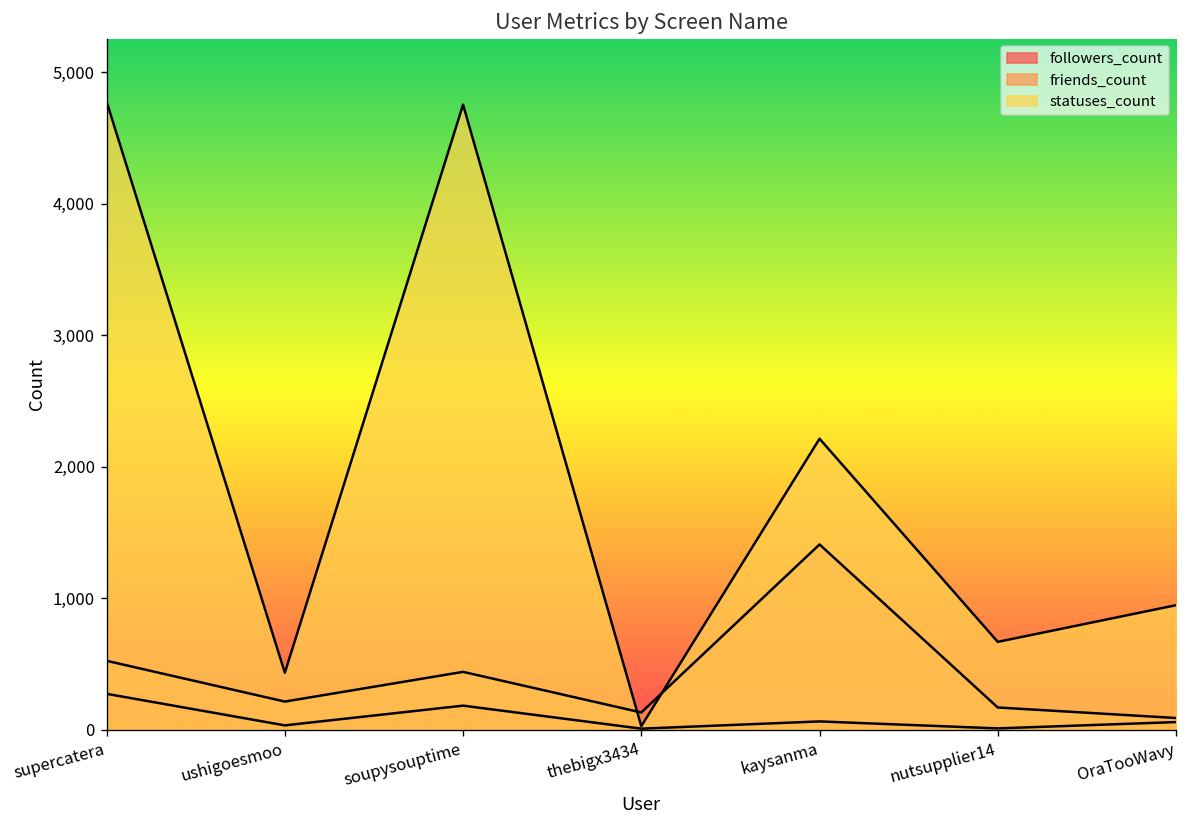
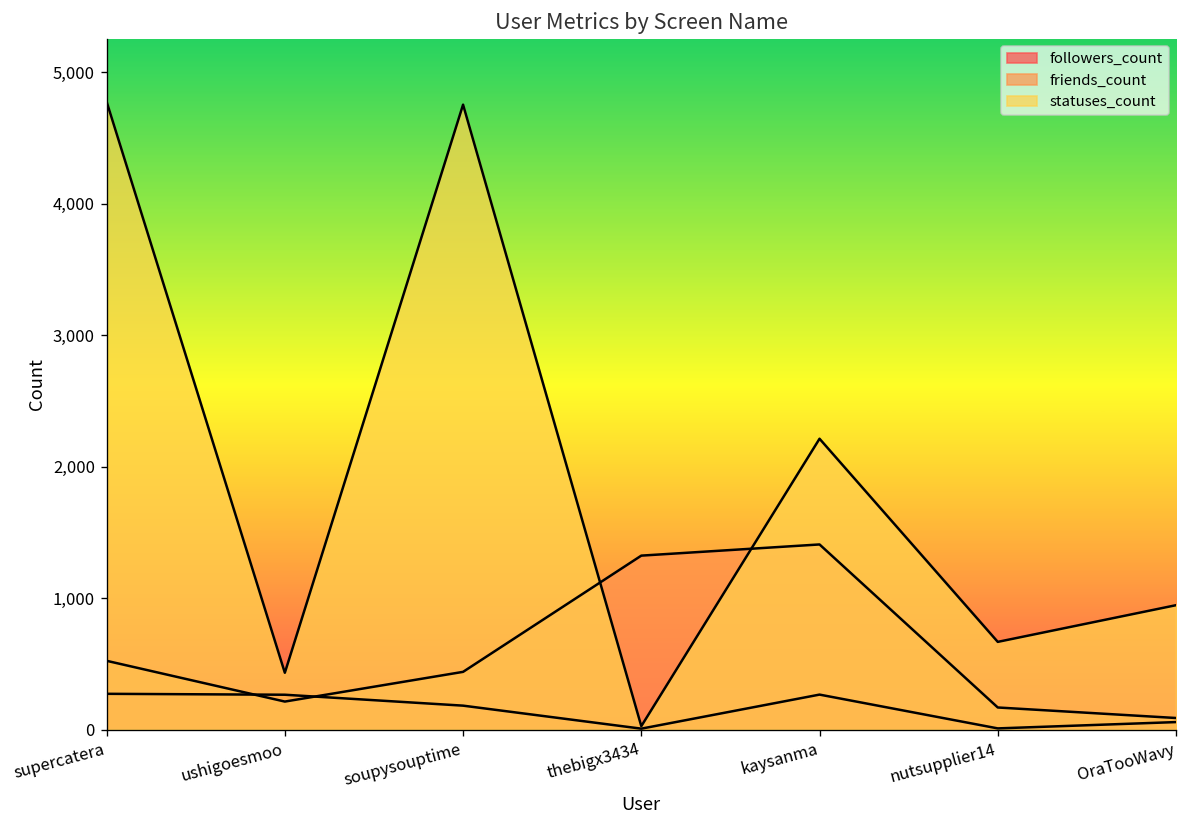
followers_count, ushigoesmoo: 30 -> 270
friends_count, thebigx3434: 130 -> 1,320
followers_count, kaysanma: 60 -> 270
